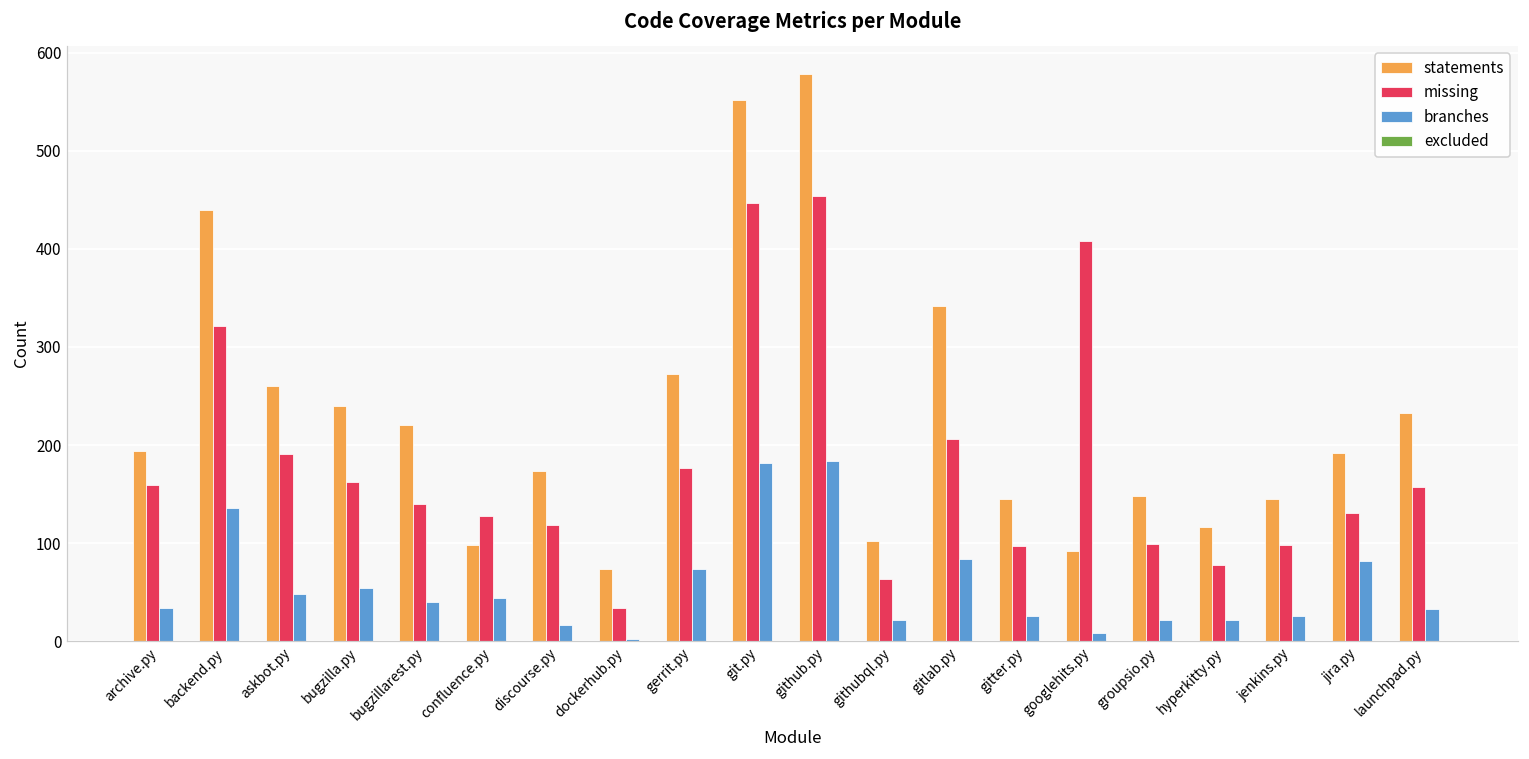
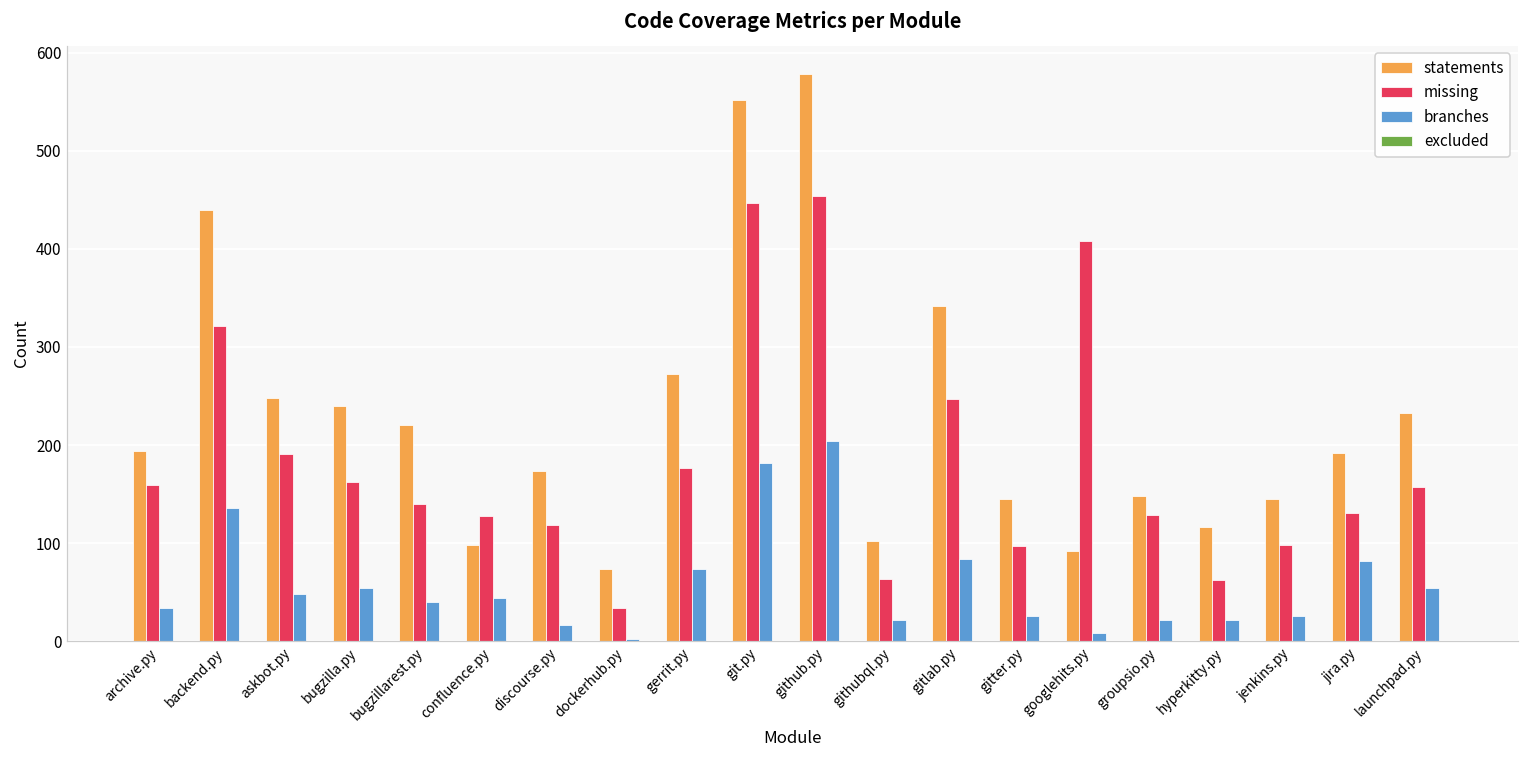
statements, askbot.py: 260 -> 250
branches, github.py: 180 -> 200
missing, gitlab.py: 210 -> 250
missing, groupsio.py: 100 -> 130
missing, hyperkitty.py: 80 -> 60
branches, launchpad.py: 30 -> 50
